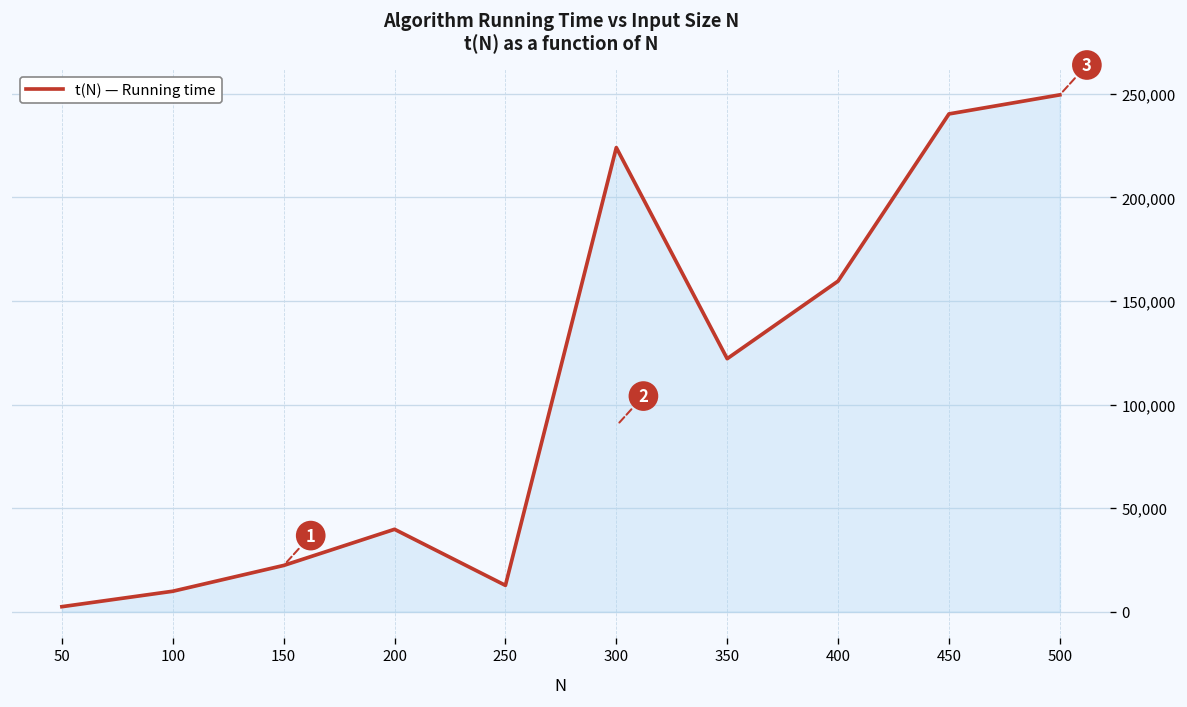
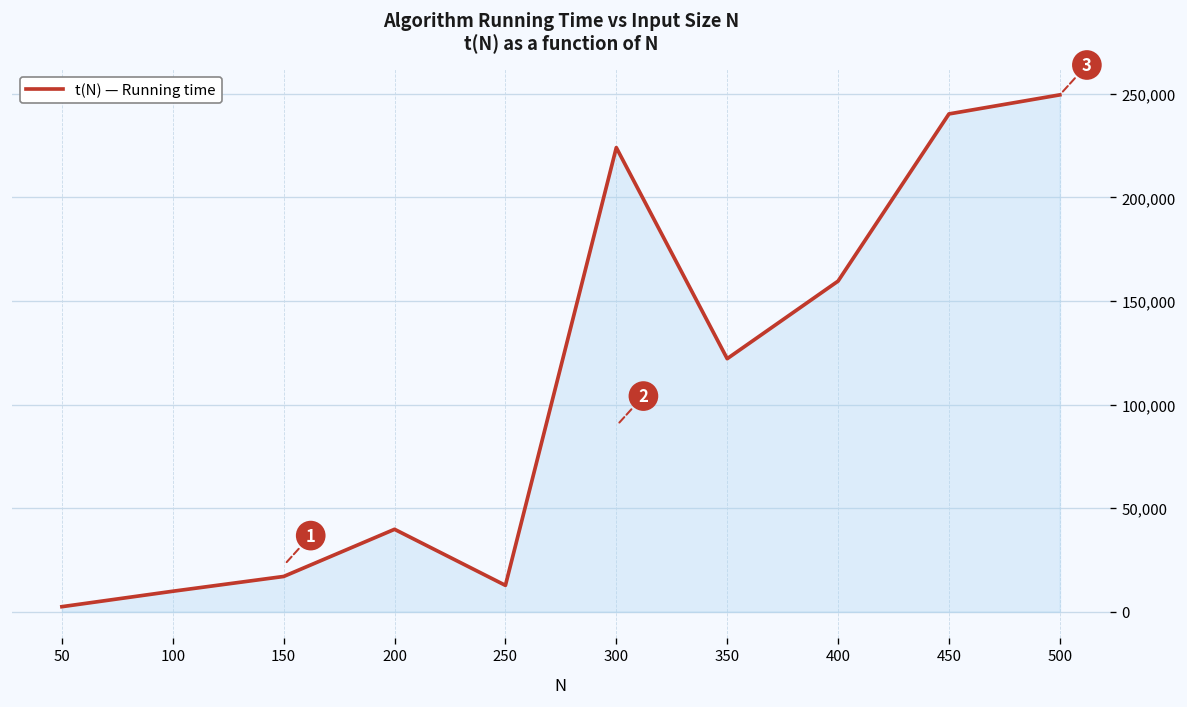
150: 22,000 -> 17,000
